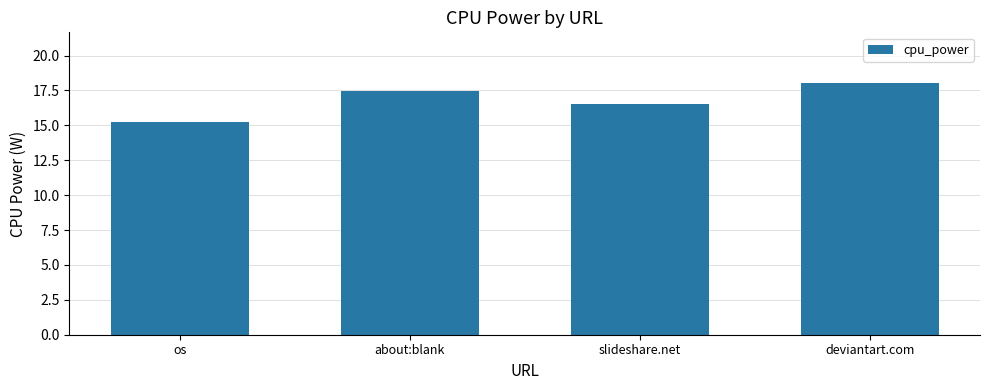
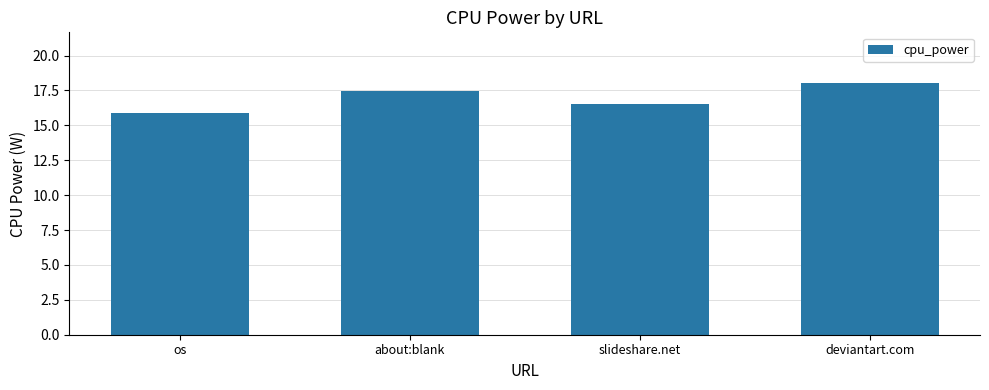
os: 15.3 -> 15.9
